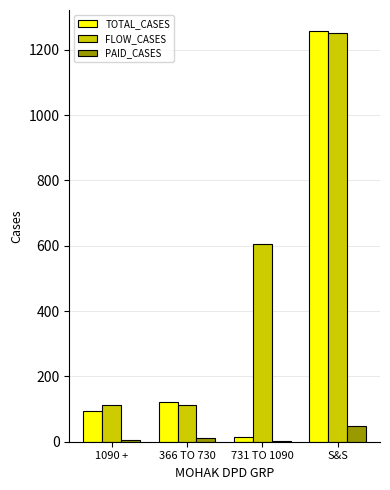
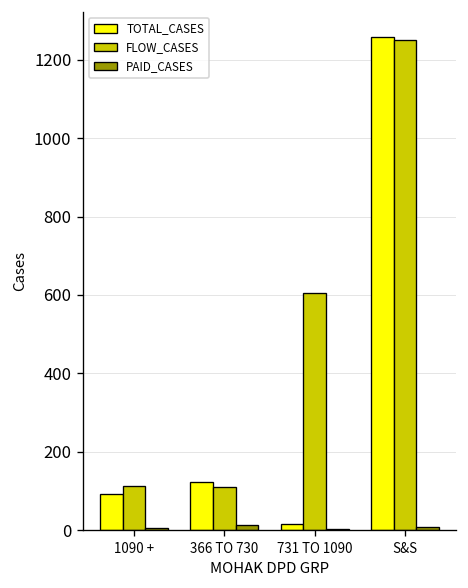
PAID_CASES, S&S: 50 -> 10
